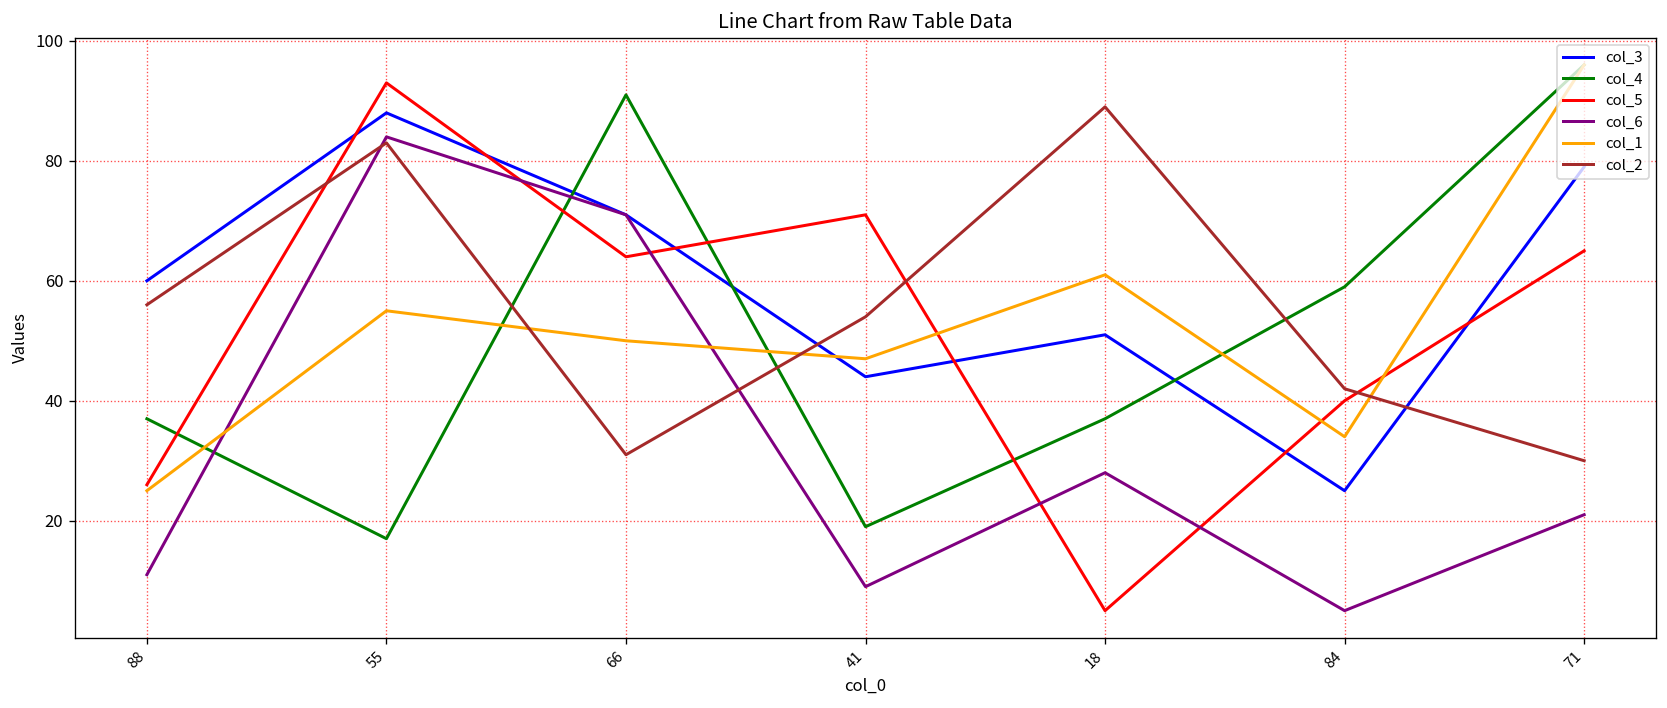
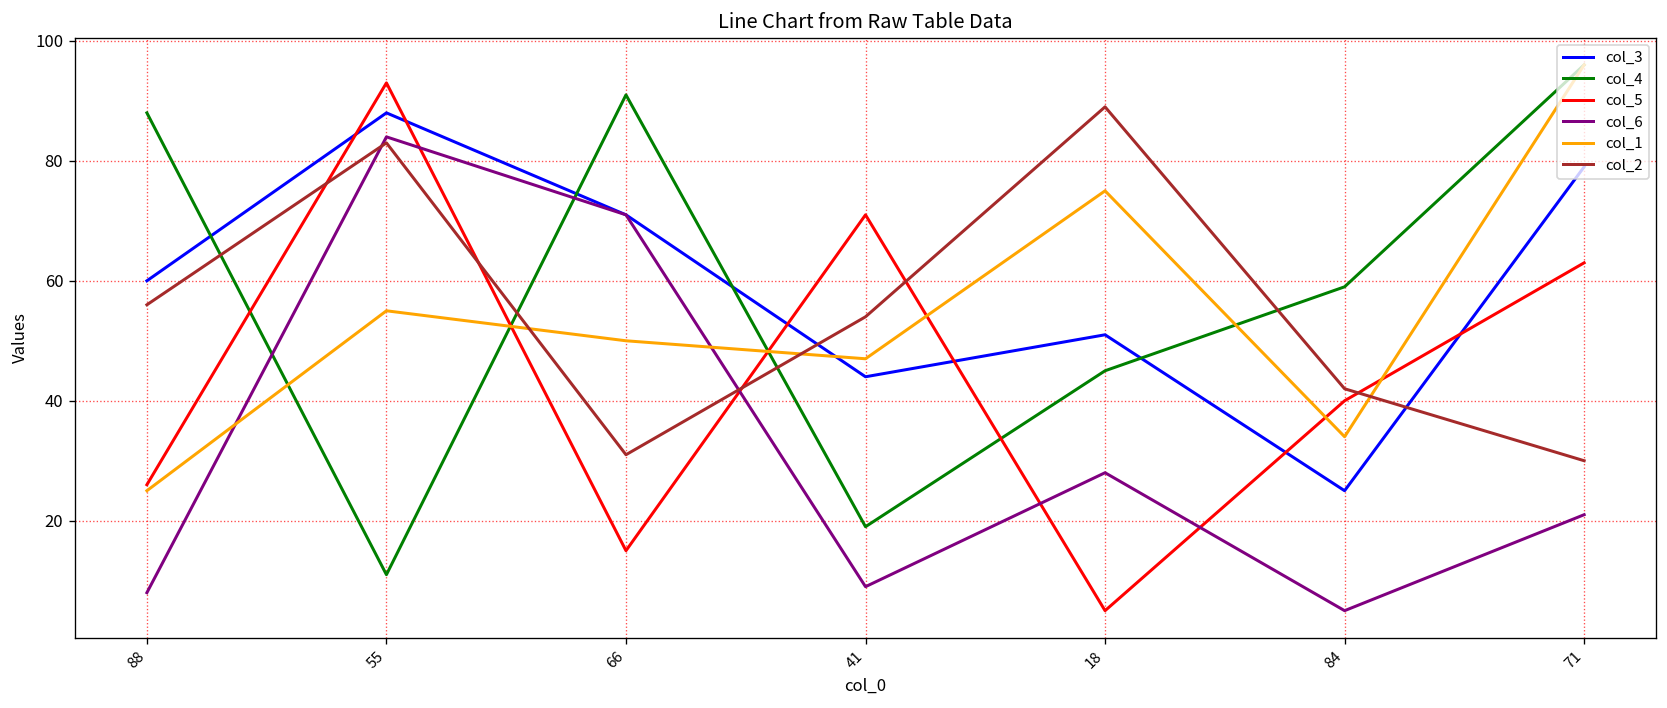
col_4, 88: 37 -> 88
col_6, 88: 11 -> 8
col_4, 55: 17 -> 11
col_5, 66: 64 -> 15
col_4, 18: 37 -> 45
col_1, 18: 61 -> 75
col_5, 71: 65 -> 63
